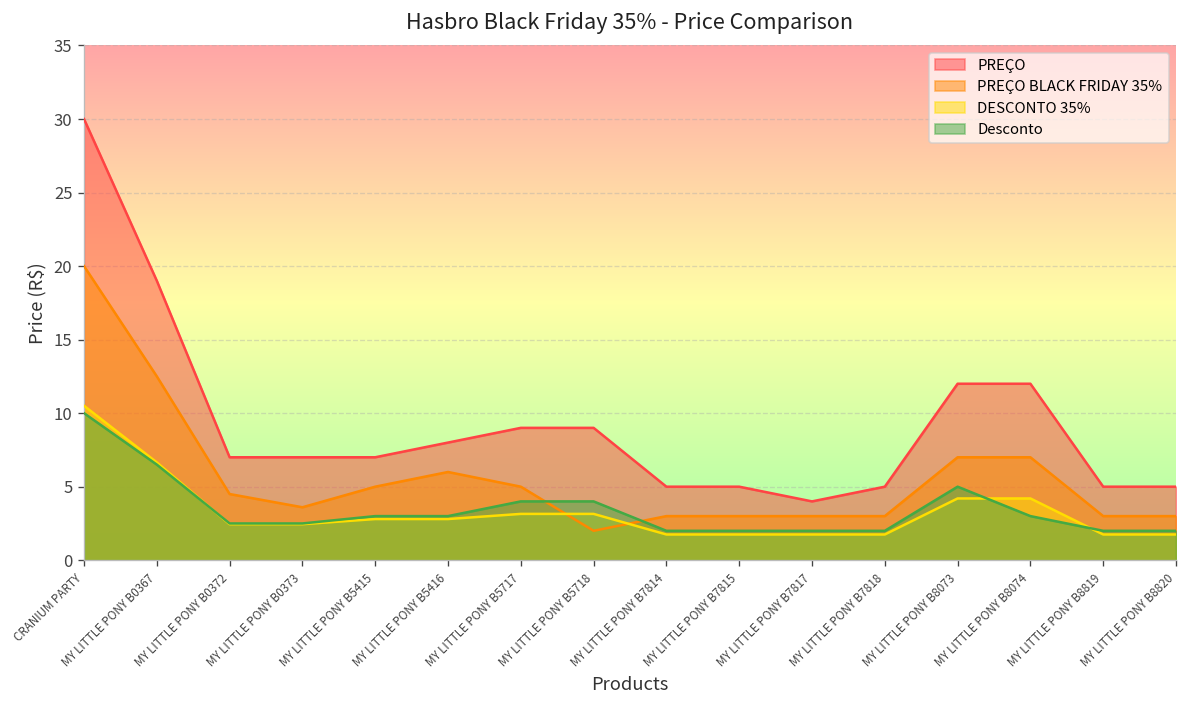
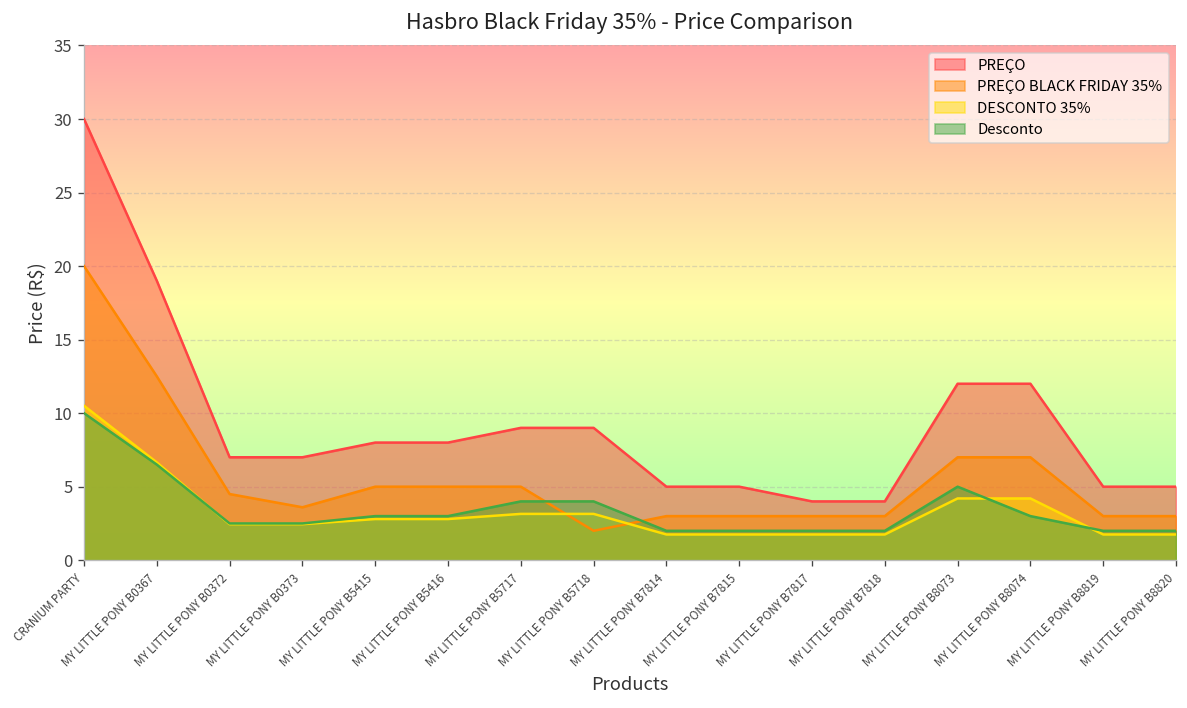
PREÇO, MY LITTLE PONY B5415: 7 -> 8
PREÇO BLACK FRIDAY 35%, MY LITTLE PONY B5416: 6 -> 5
PREÇO, MY LITTLE PONY B7818: 5 -> 4
